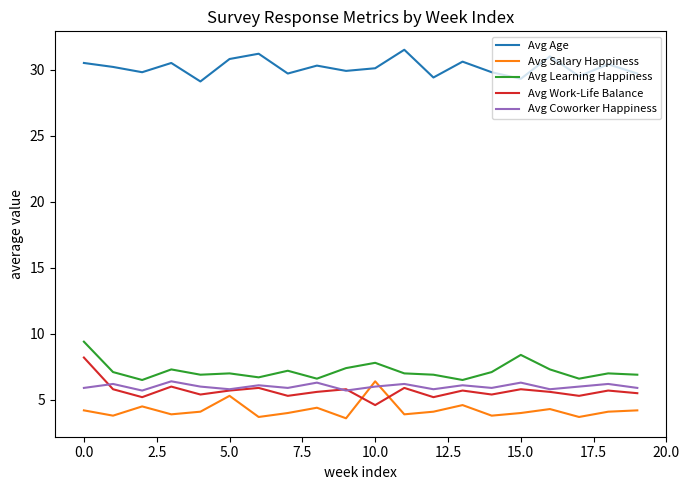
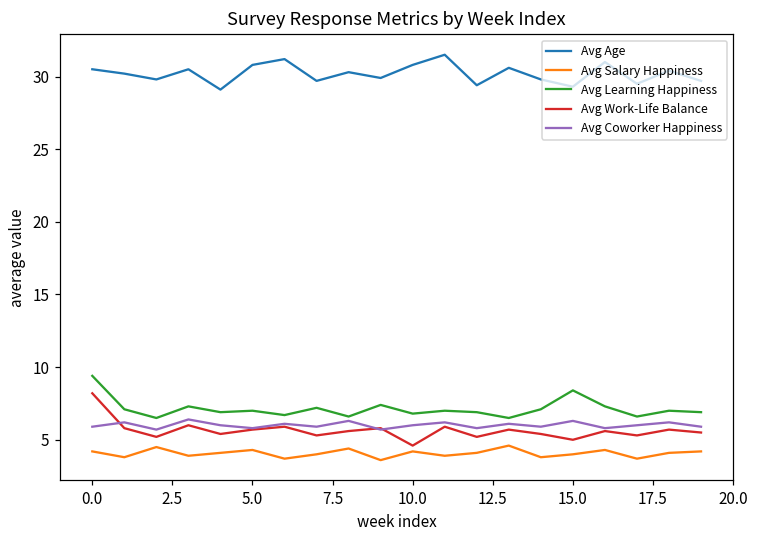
Avg Salary Happiness, 5.0: 5.3 -> 4.3
Avg Age, 10.0: 30.1 -> 30.8
Avg Salary Happiness, 10.0: 6.4 -> 4.2
Avg Learning Happiness, 10.0: 7.8 -> 6.8
Avg Work-Life Balance, 15.0: 5.8 -> 5.0
